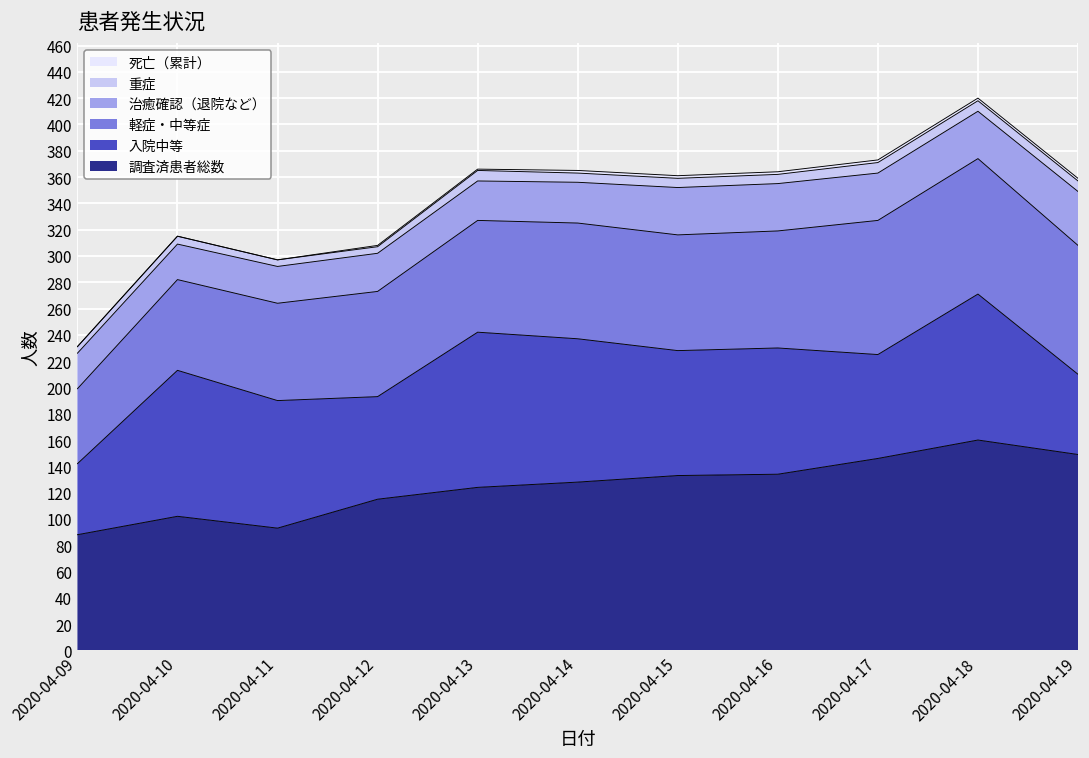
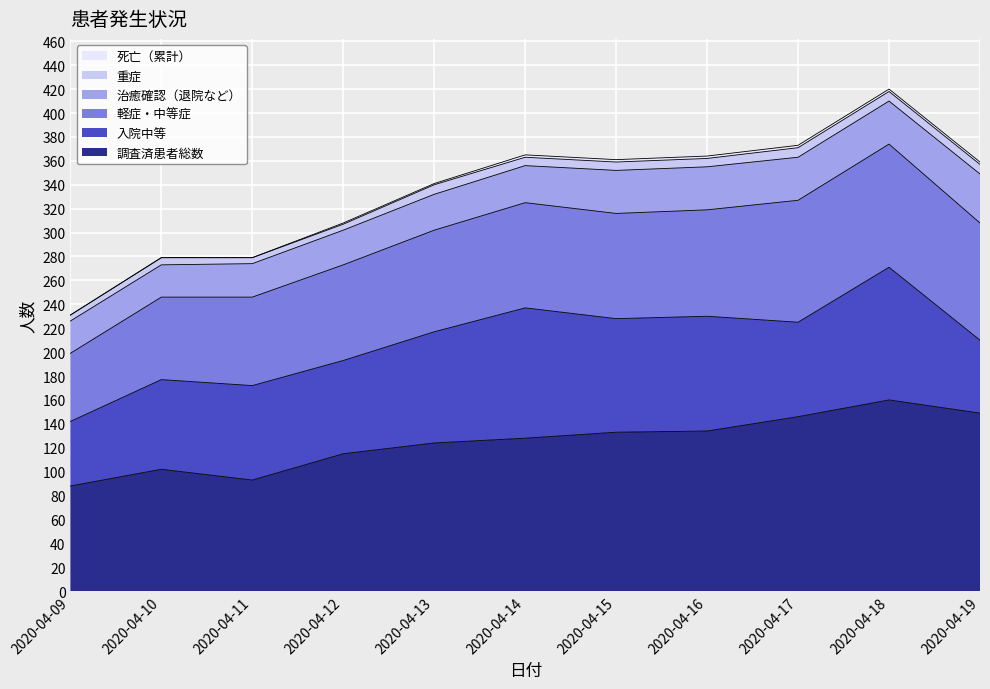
入院中等, 2020-04-10: 111 -> 75
入院中等, 2020-04-11: 97 -> 79
入院中等, 2020-04-13: 118 -> 93
